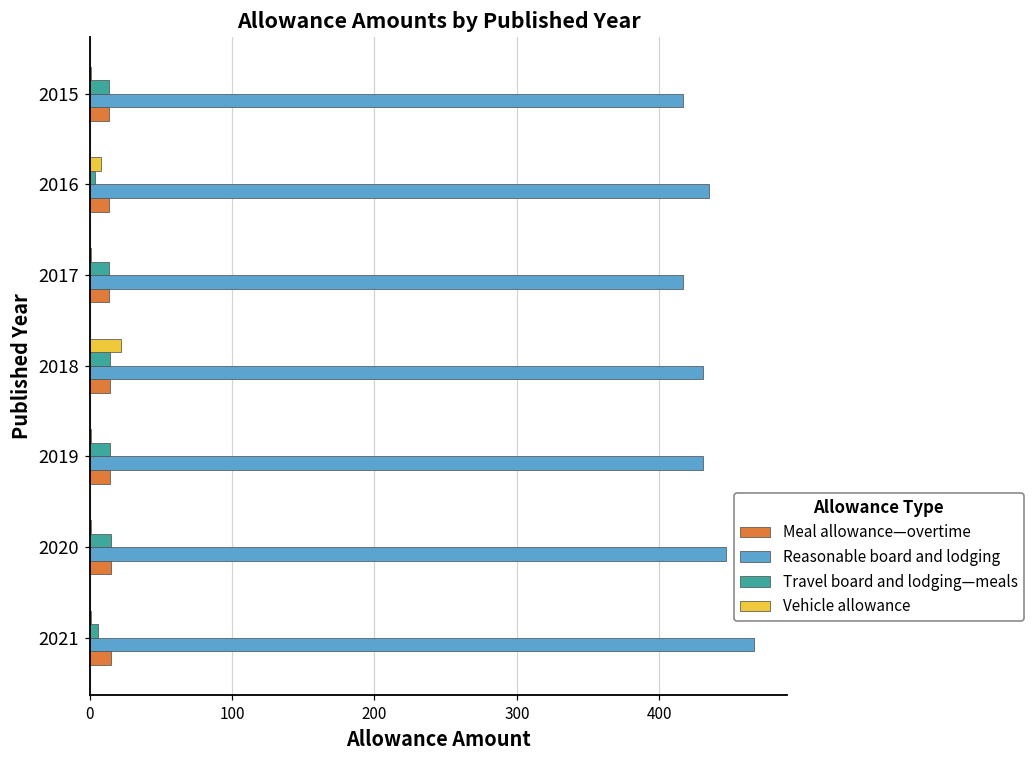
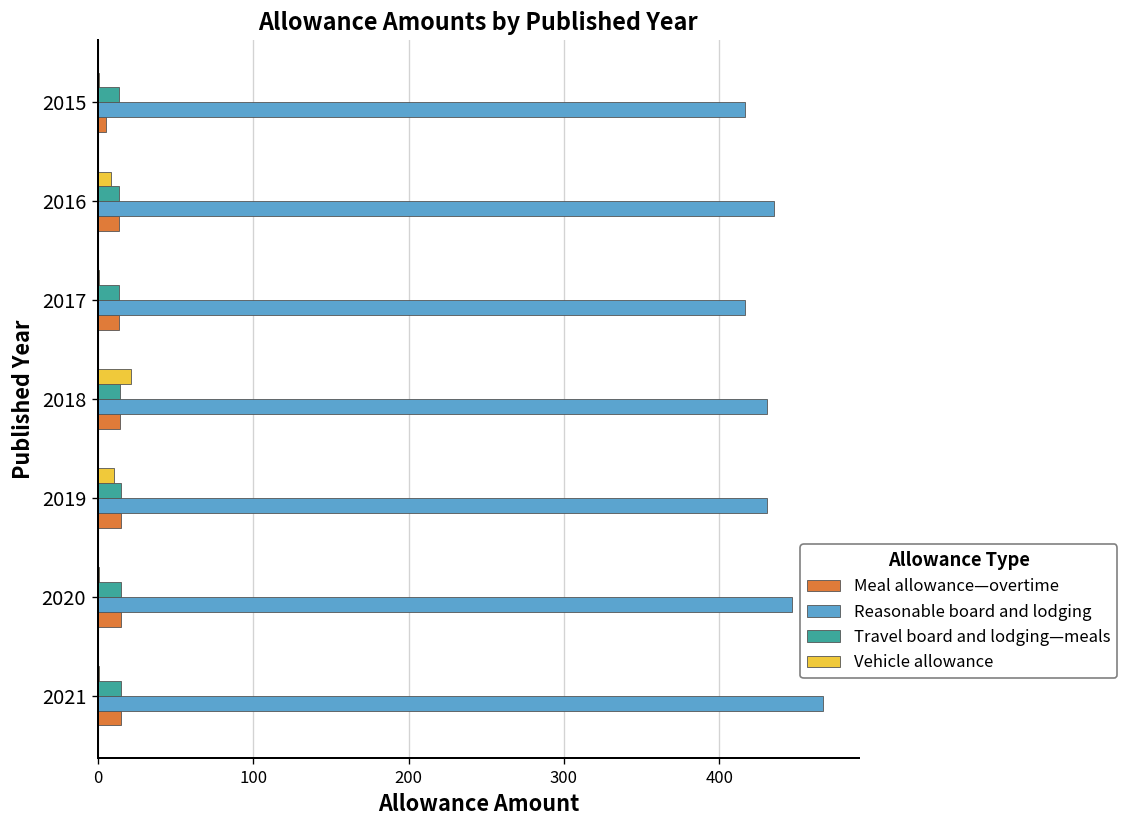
Meal allowance—overtime, 2015: 13 -> 5
Travel board and lodging—meals, 2016: 4 -> 14
Vehicle allowance, 2019: 1 -> 10
Travel board and lodging—meals, 2021: 6 -> 15
